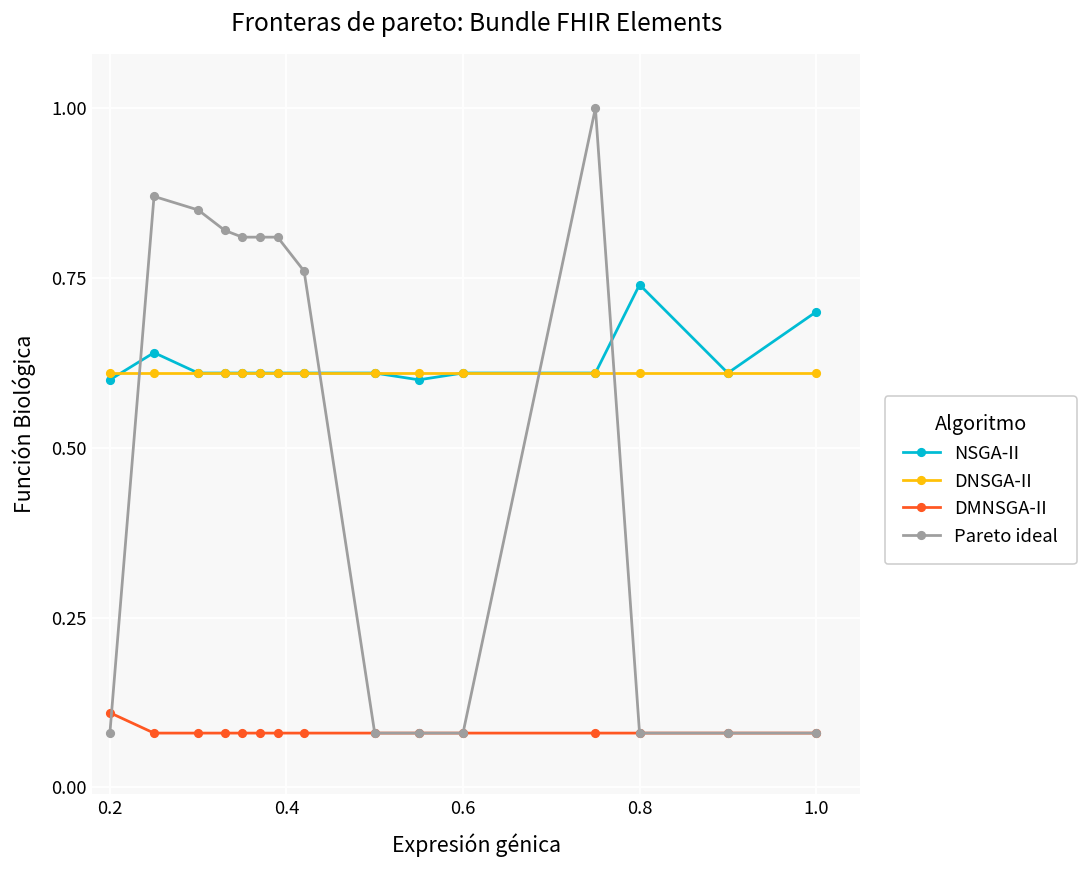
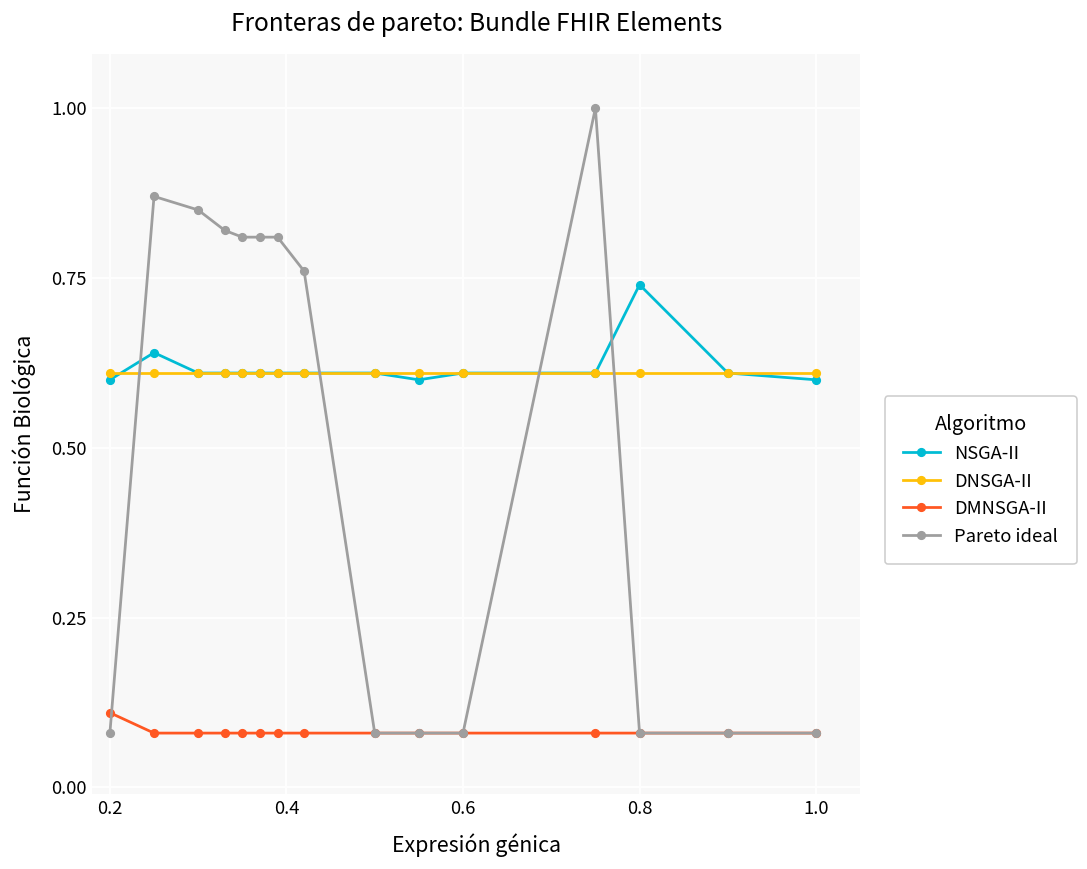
NSGA-II, 1.0: 0.7 -> 0.6
